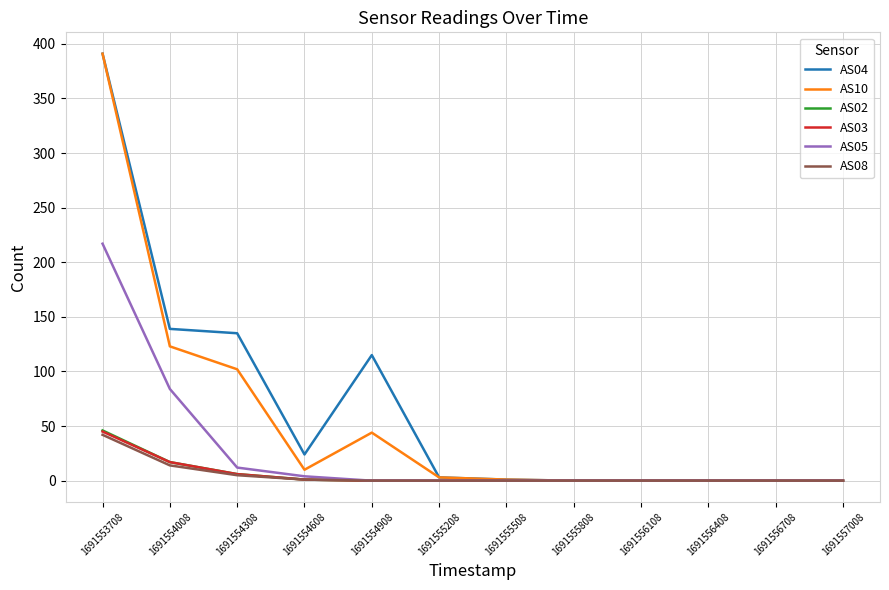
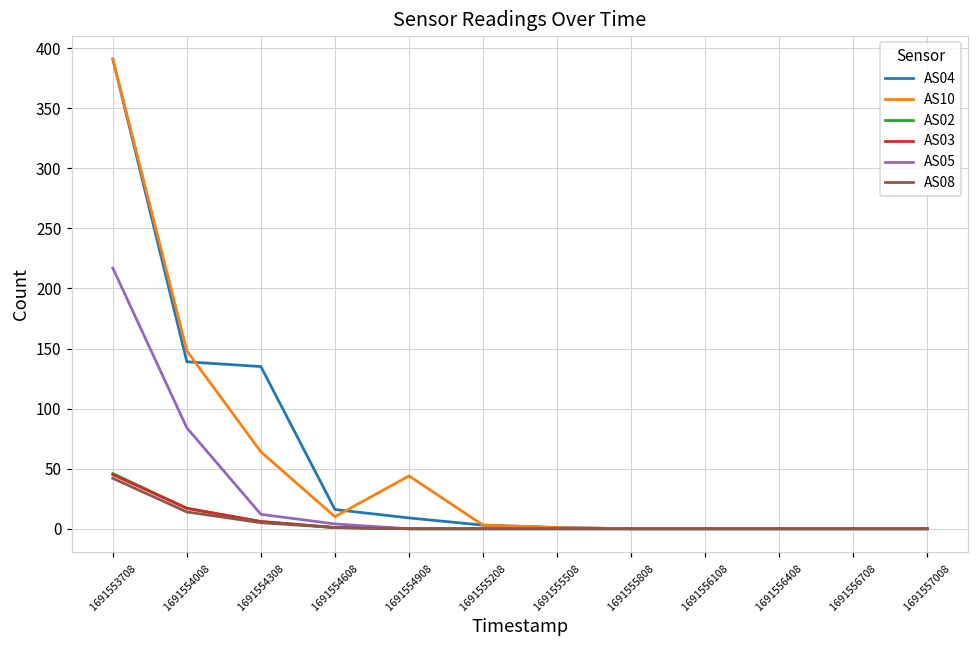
AS10, 1691554008: 123 -> 148
AS10, 1691554308: 102 -> 64
AS04, 1691554608: 24 -> 16
AS04, 1691554908: 115 -> 9
